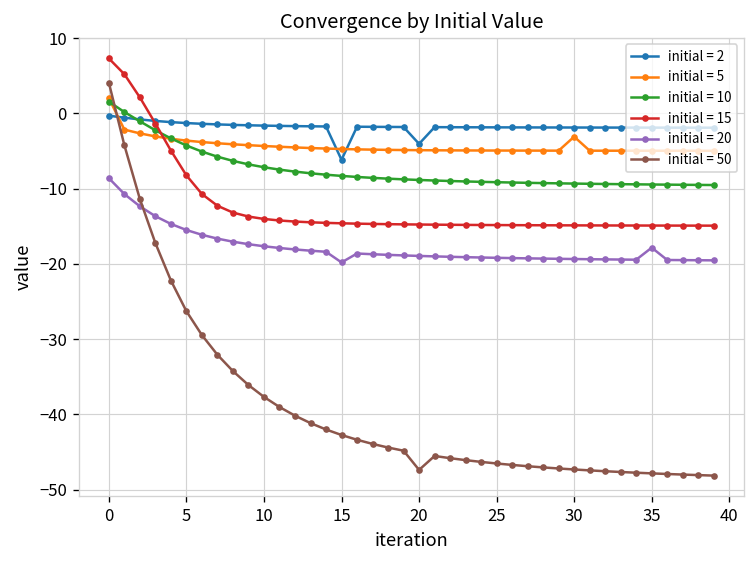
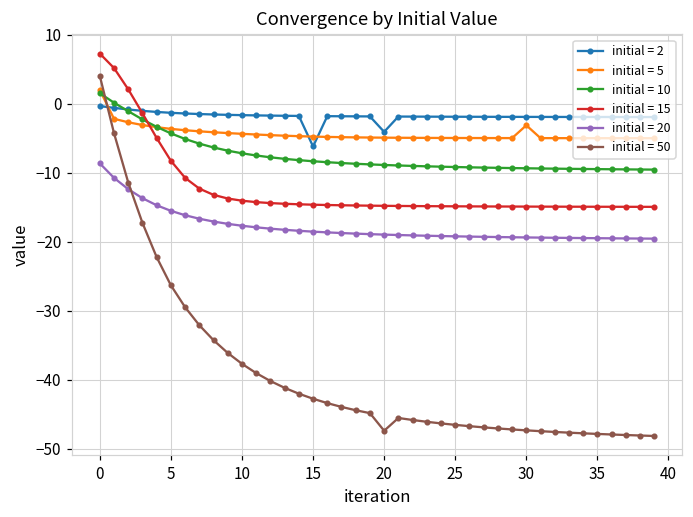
initial = 20, 15: -20 -> -19
initial = 20, 35: -18 -> -19
